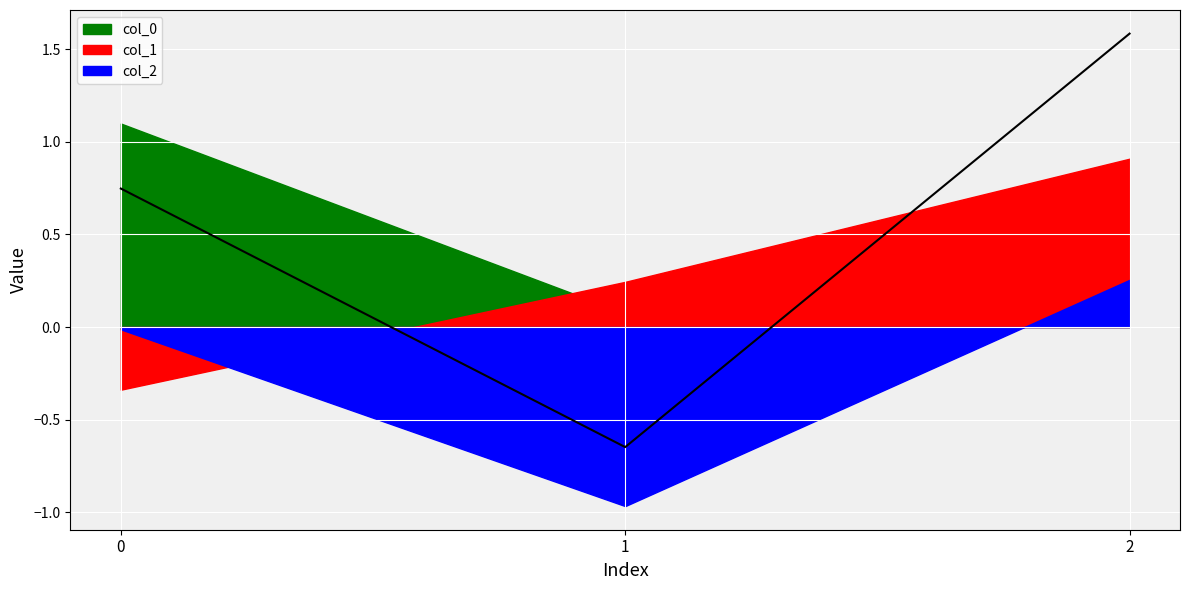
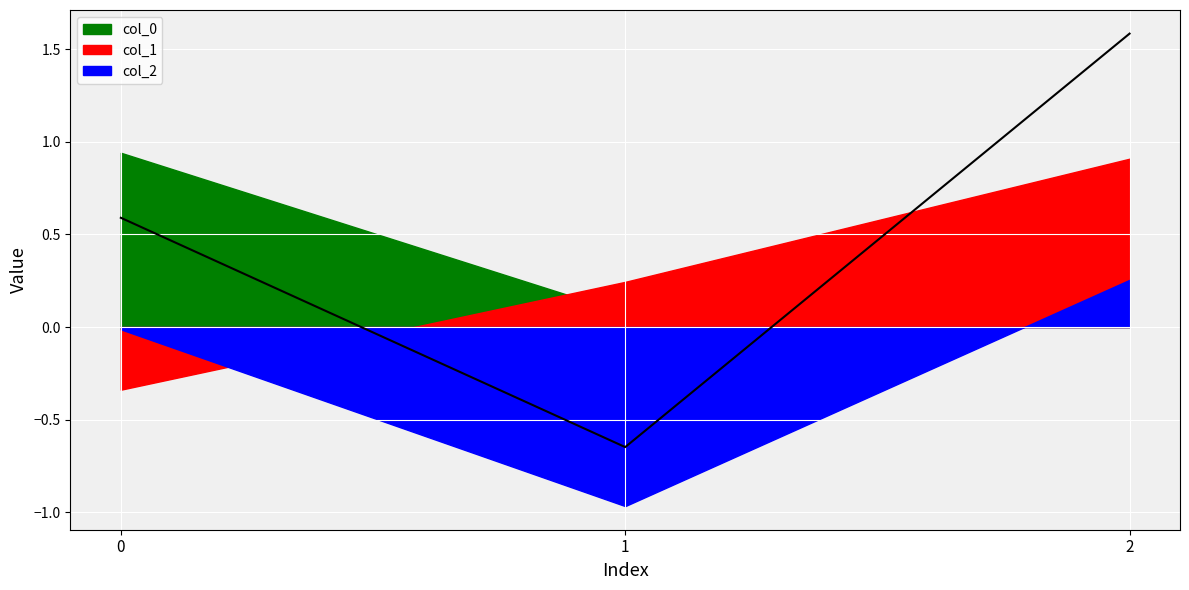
col_0, 0: 1.10 -> 0.94
